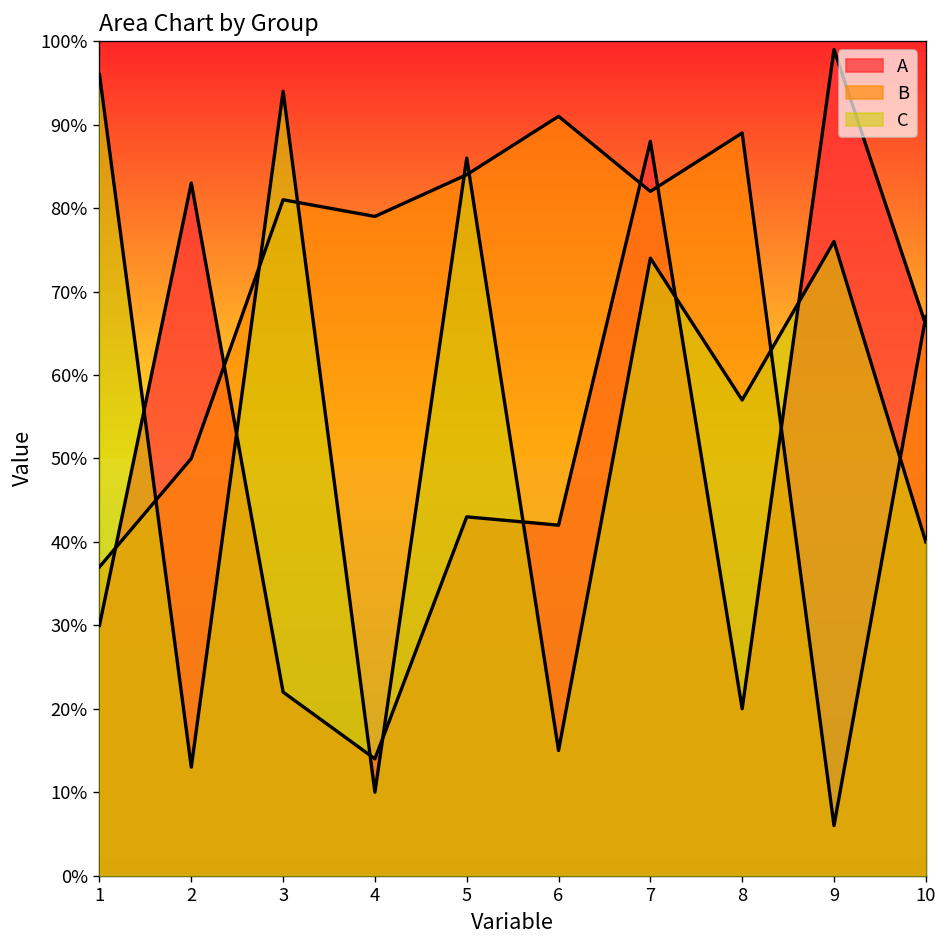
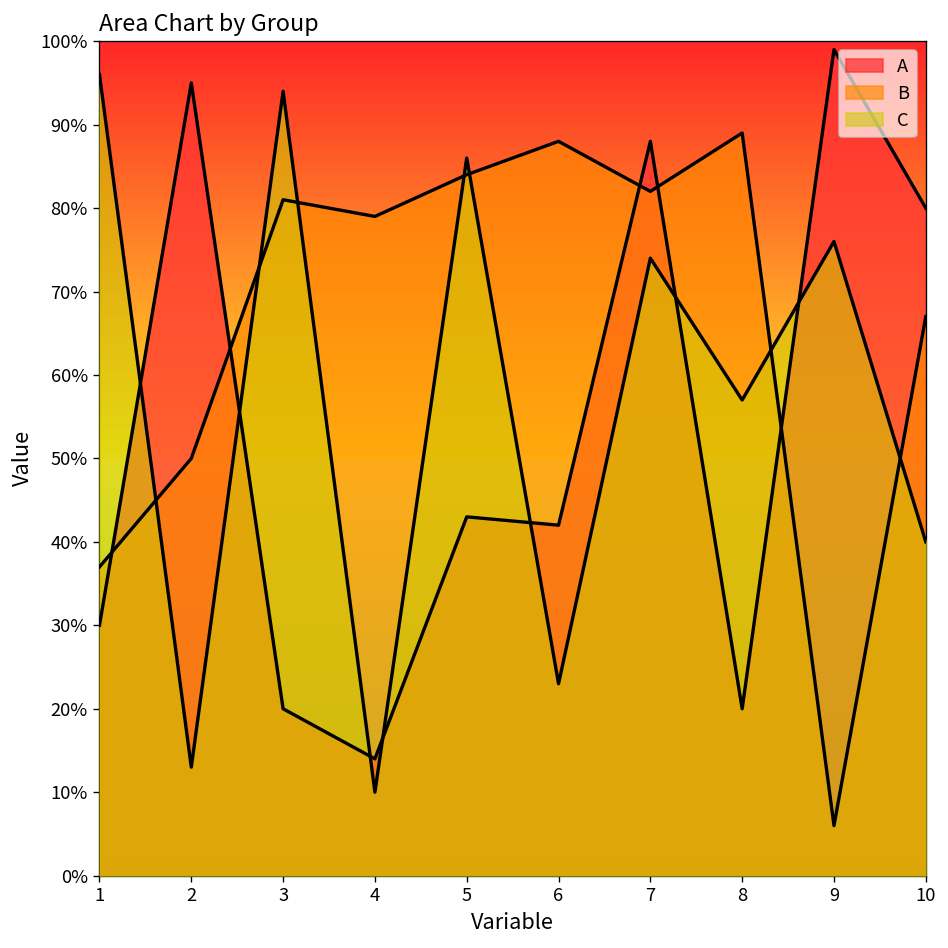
A, 2: 83% -> 95%
A, 3: 22% -> 20%
B, 6: 91% -> 88%
C, 6: 15% -> 23%
A, 10: 66% -> 80%
